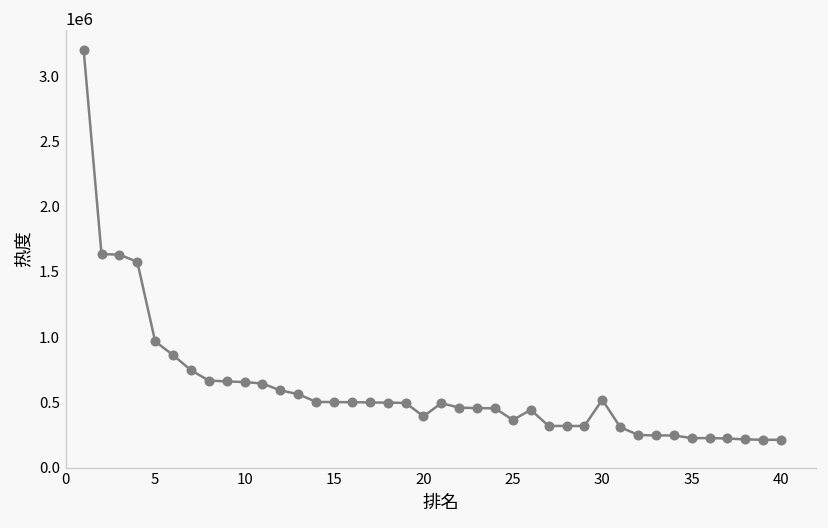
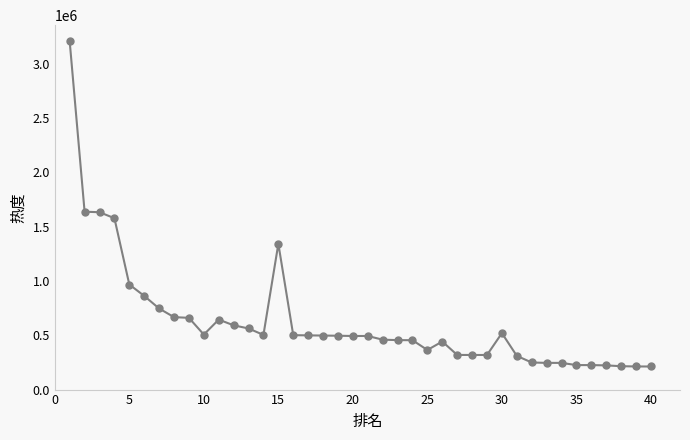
10: 660000 -> 510000
15: 500000 -> 1340000
20: 390000 -> 490000
